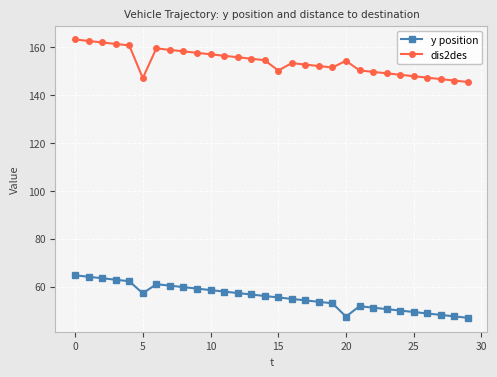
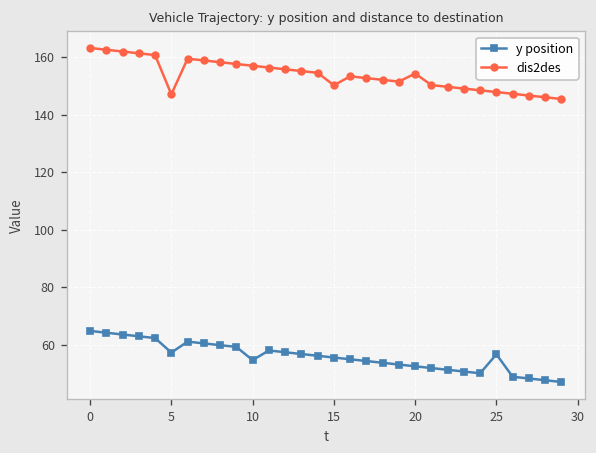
y position, 10: 59 -> 55
y position, 20: 47 -> 52
y position, 25: 49 -> 57
